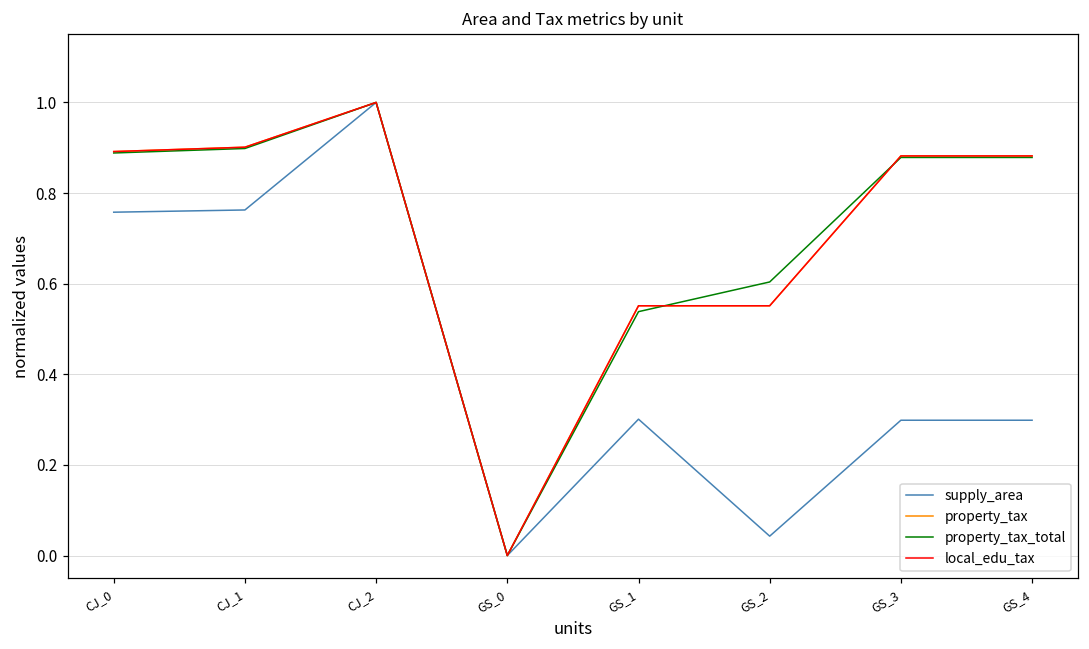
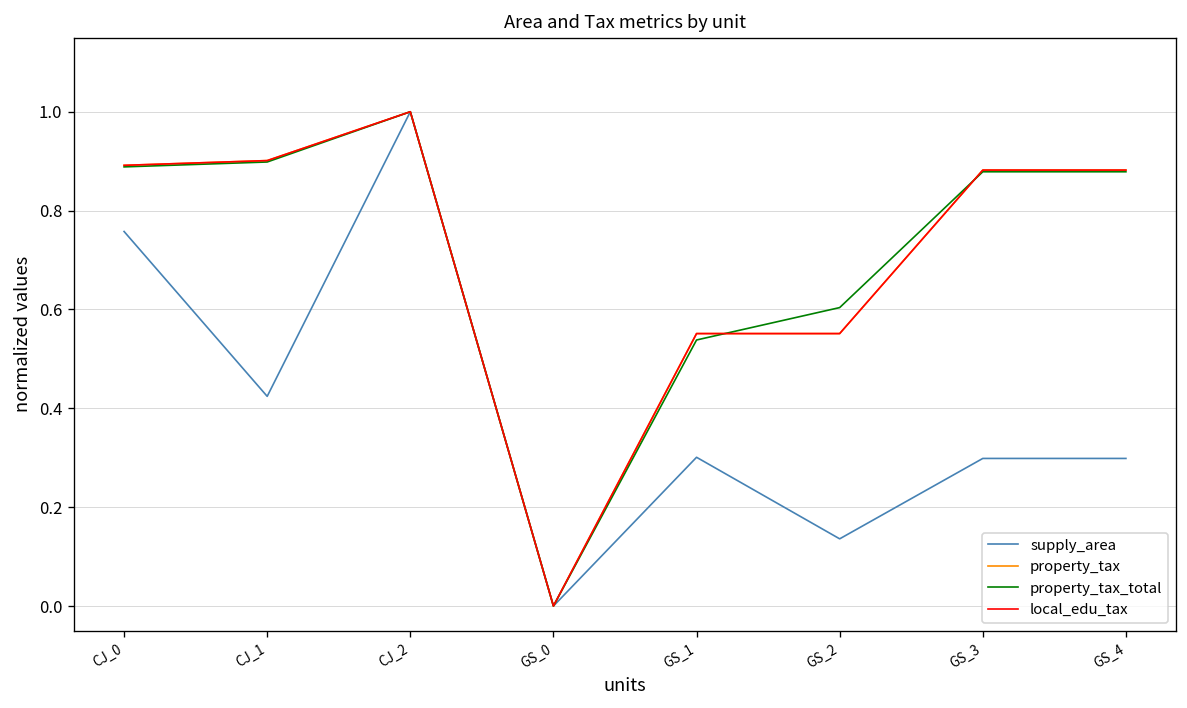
supply_area, CJ_1: 0.76 -> 0.42
supply_area, GS_2: 0.04 -> 0.14
